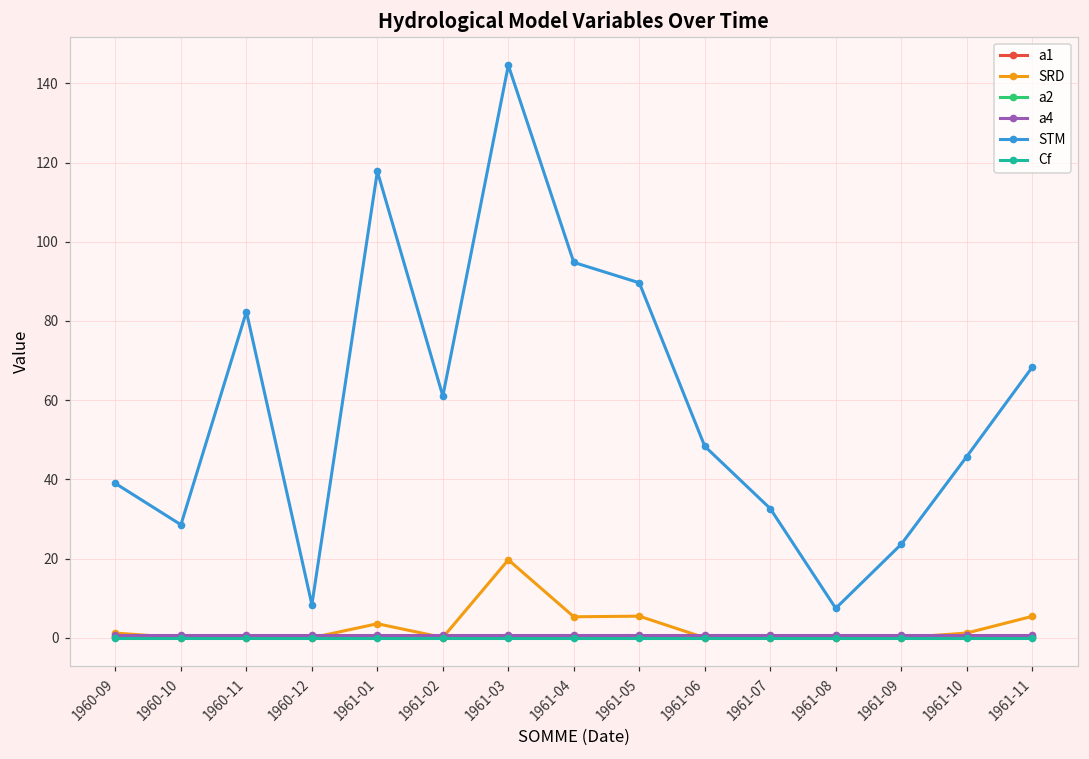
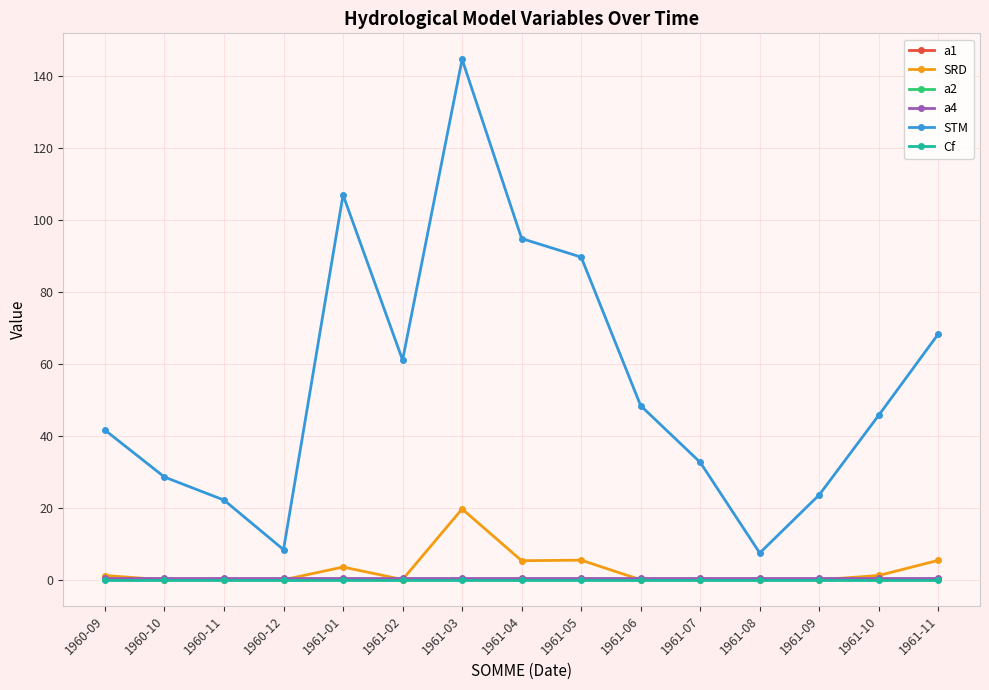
STM, 1960-09: 39 -> 42
STM, 1960-11: 82 -> 22
STM, 1961-01: 118 -> 107
